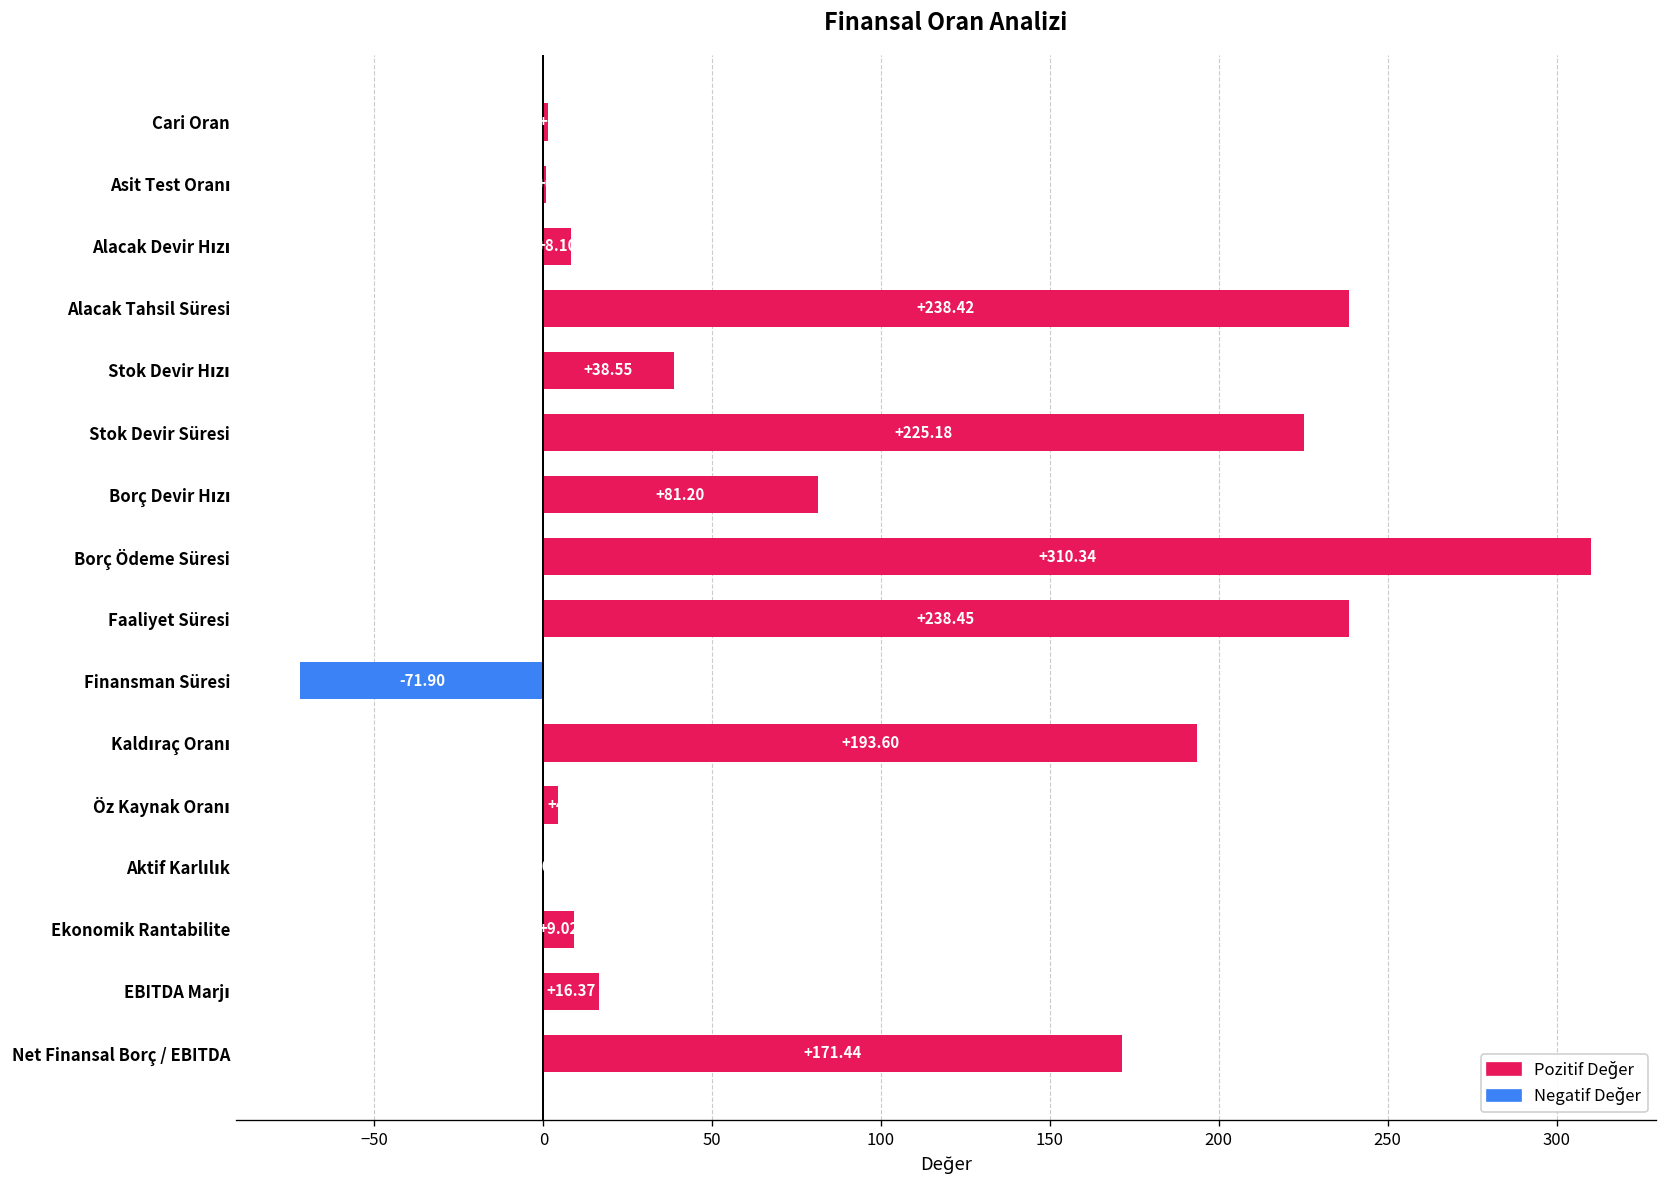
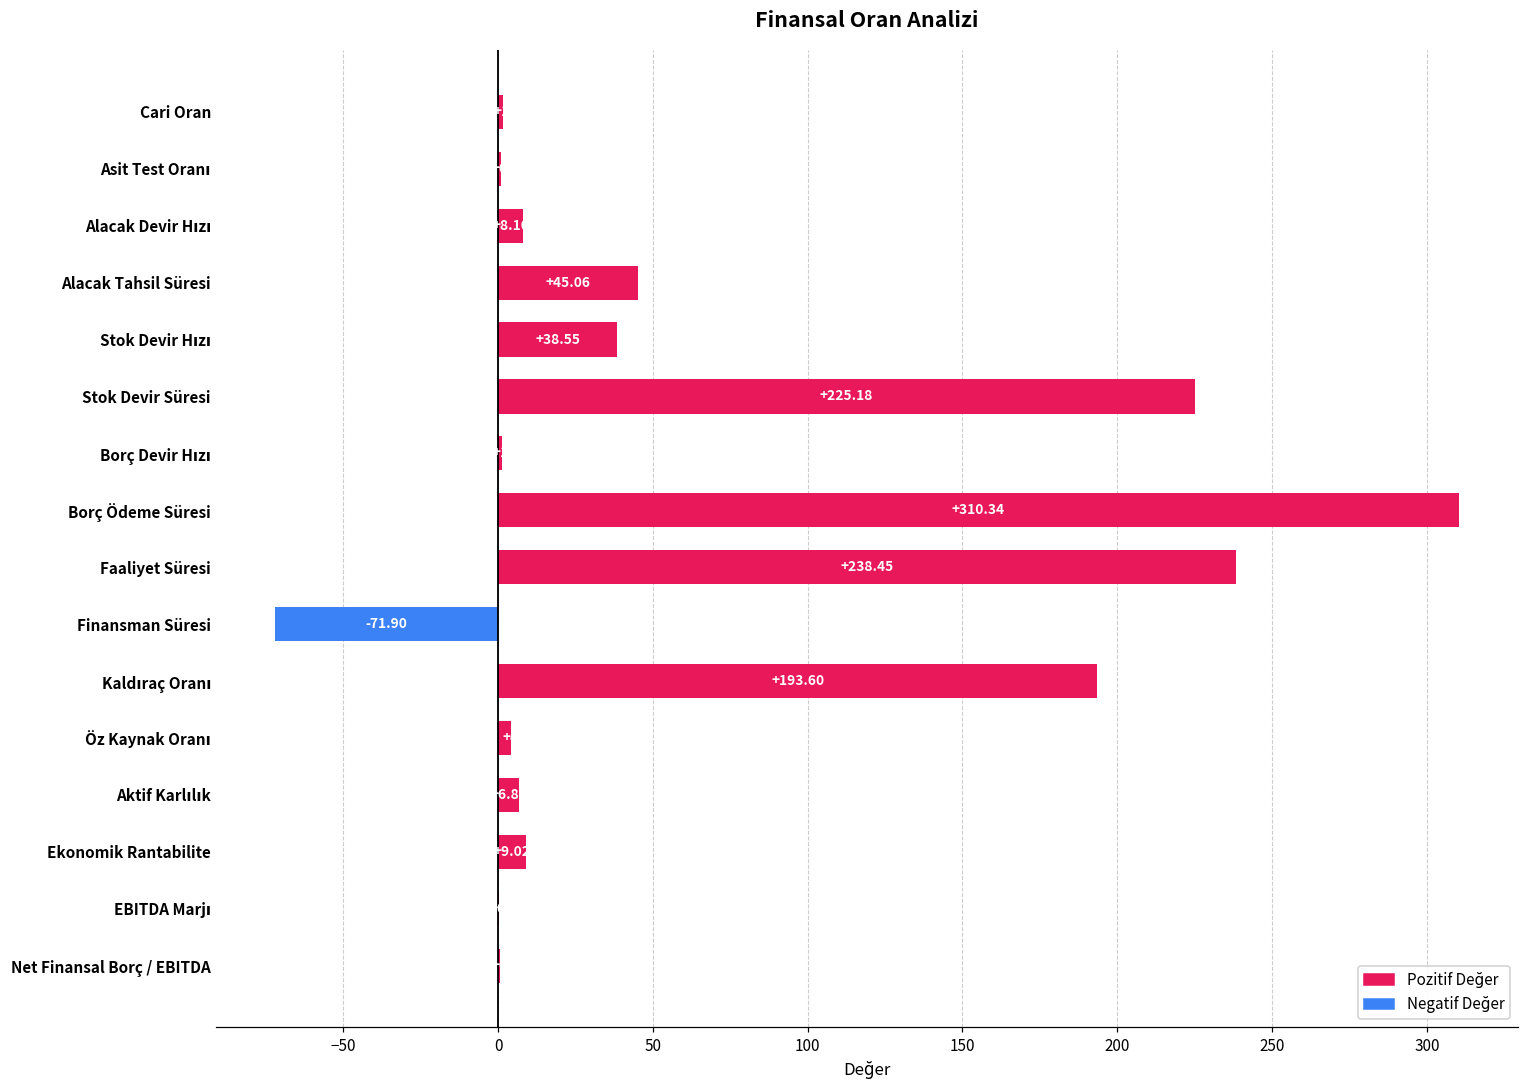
Alacak Tahsil Süresi: +238.42 -> +45.06
Borç Devir Hızı: 81 -> 1
Aktif Karlılık: 0 -> 7
EBITDA Marjı: 16 -> 0
Net Finansal Borç / EBITDA: 171 -> 1
